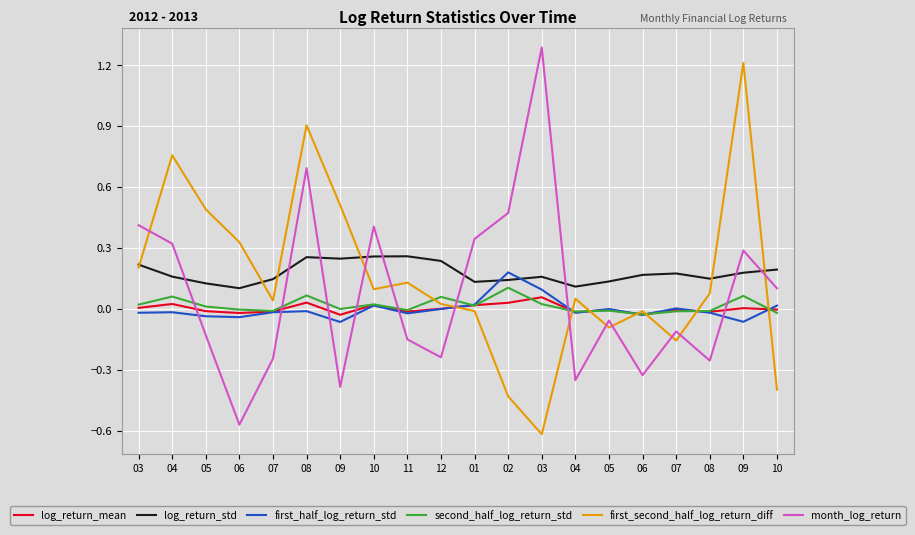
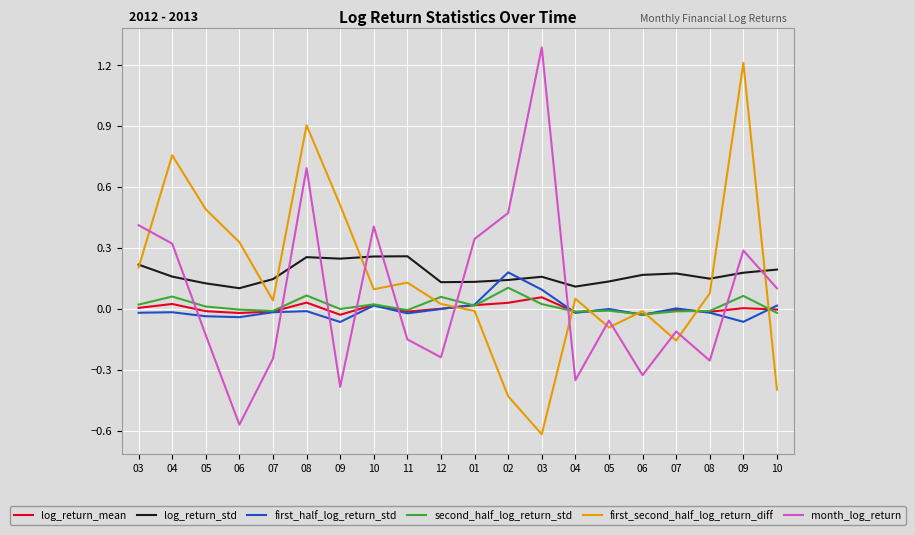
log_return_std, 12: 0.24 -> 0.13
